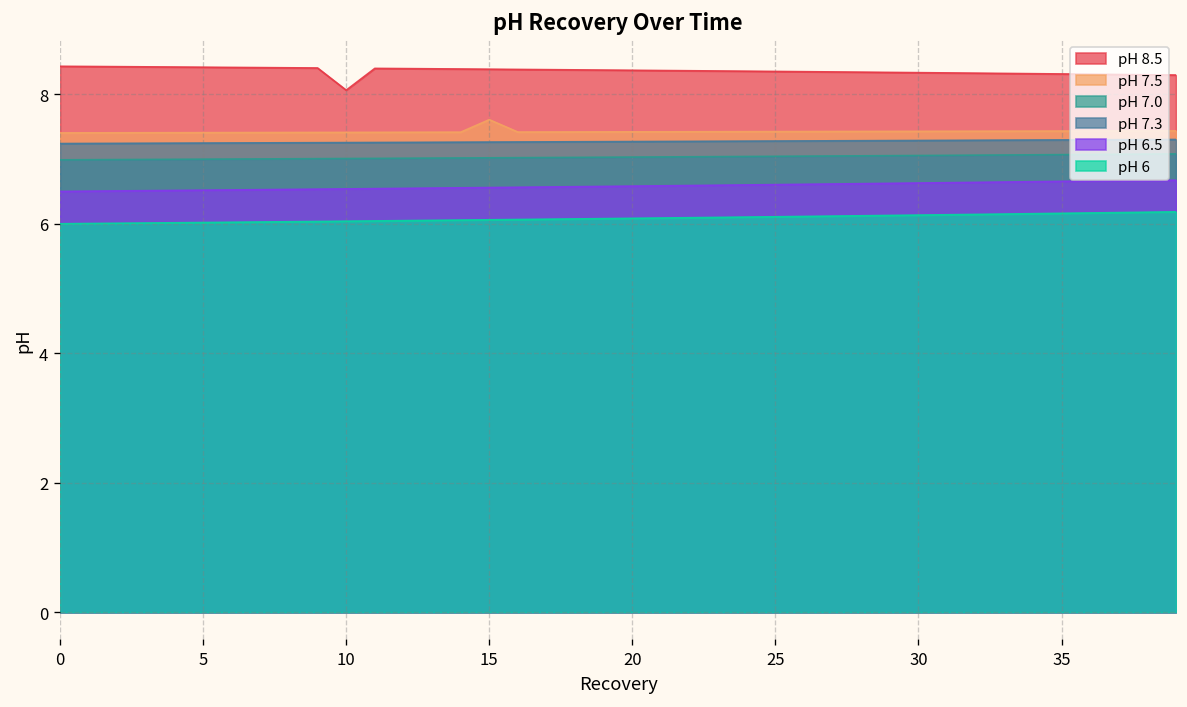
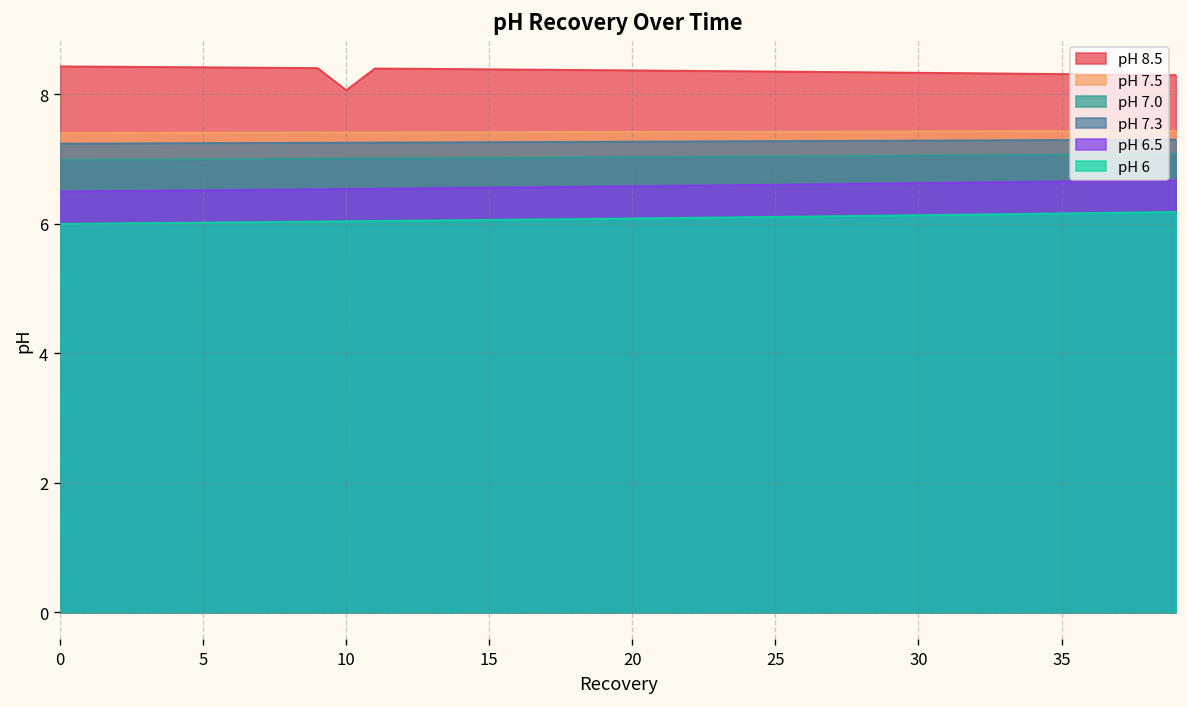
pH 7.5, 15: 7.6 -> 7.4
